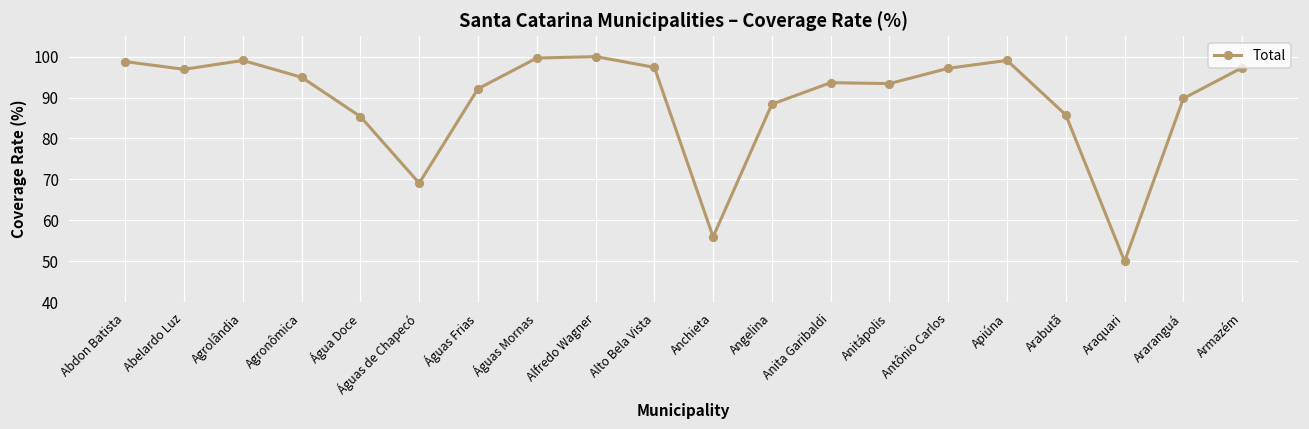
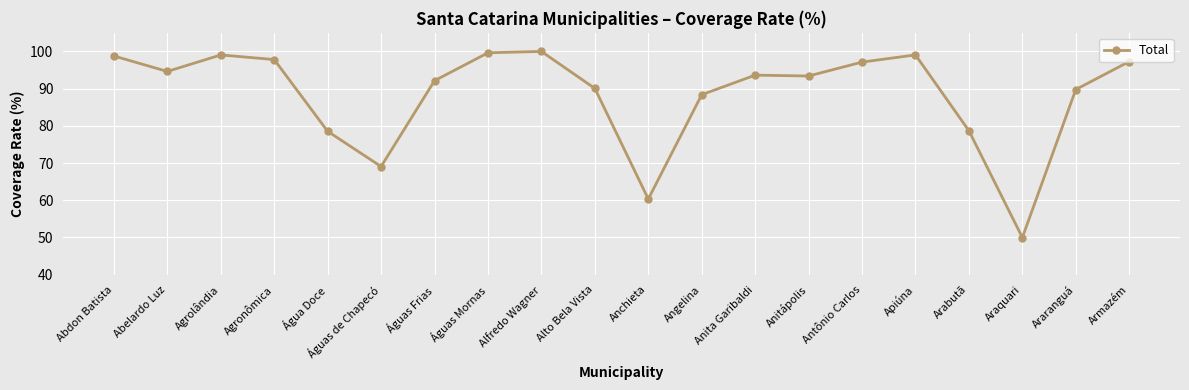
Abelardo Luz: 97 -> 95
Agronômica: 95 -> 98
Água Doce: 85 -> 79
Alto Bela Vista: 97 -> 90
Anchieta: 56 -> 60
Arabutã: 86 -> 79
